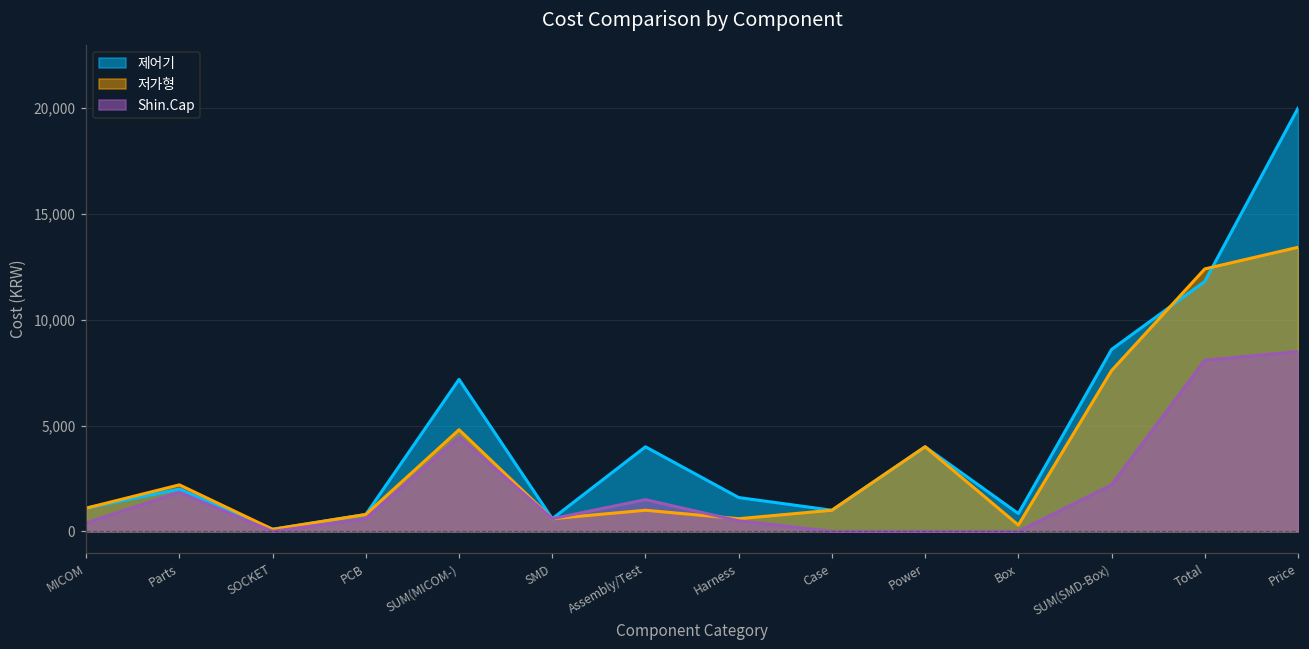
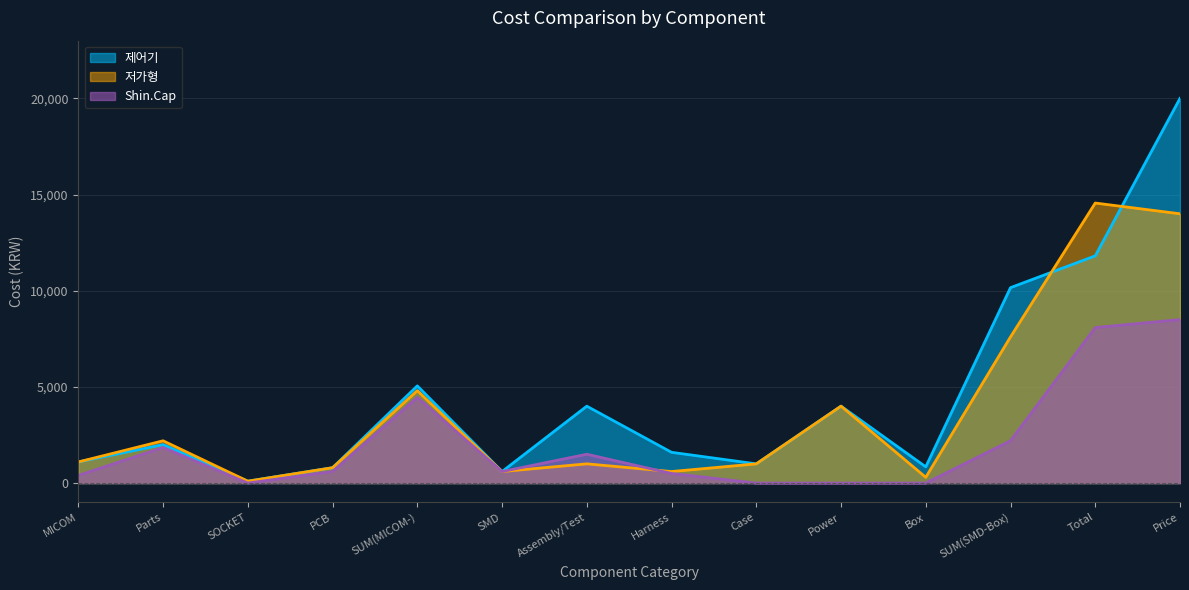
제어기, SUM(MICOM-): 7,200 -> 5,100
제어기, SUM(SMD-Box): 8,600 -> 10,200
저가형, Total: 12,400 -> 14,600
저가형, Price: 13,400 -> 14,000
